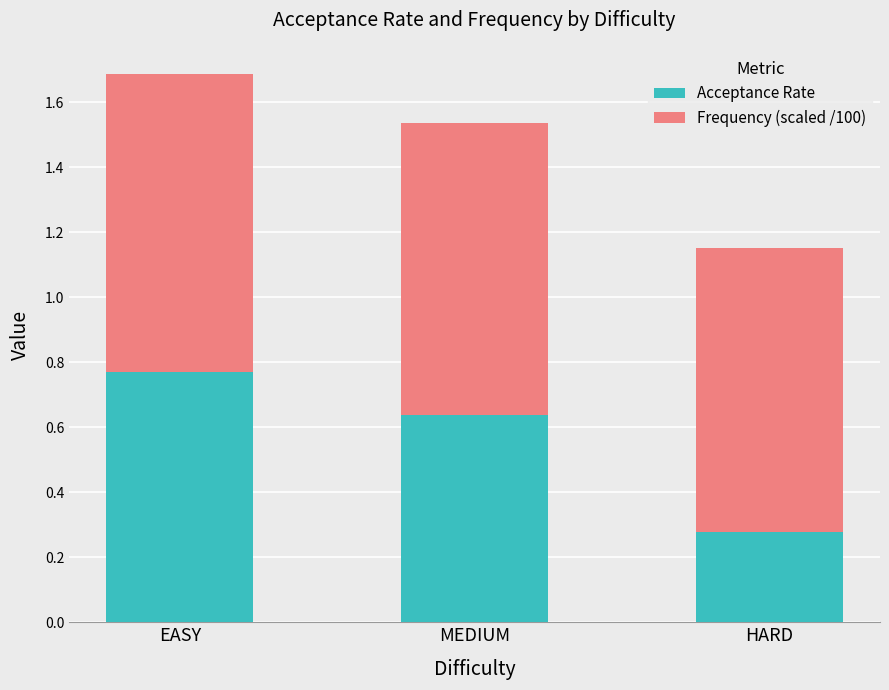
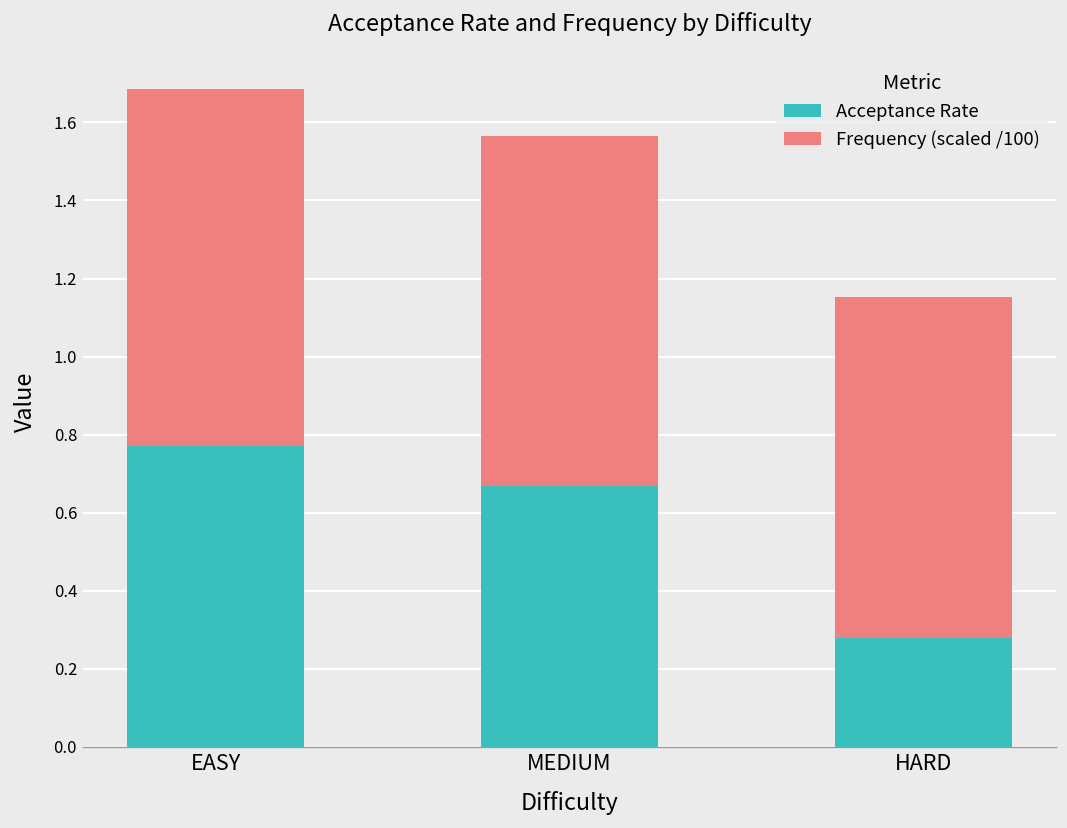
Acceptance Rate, MEDIUM: 0.64 -> 0.67
